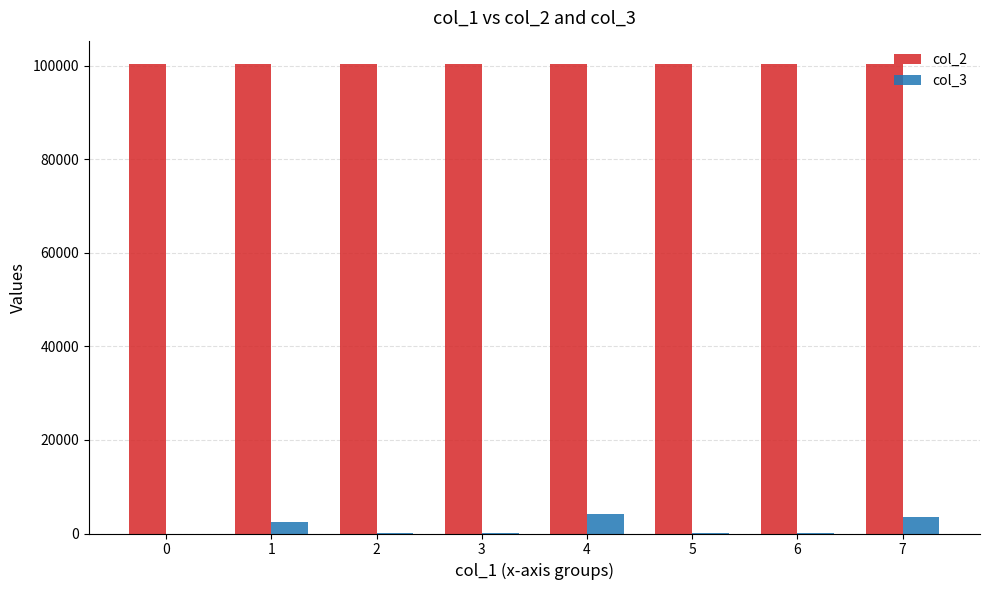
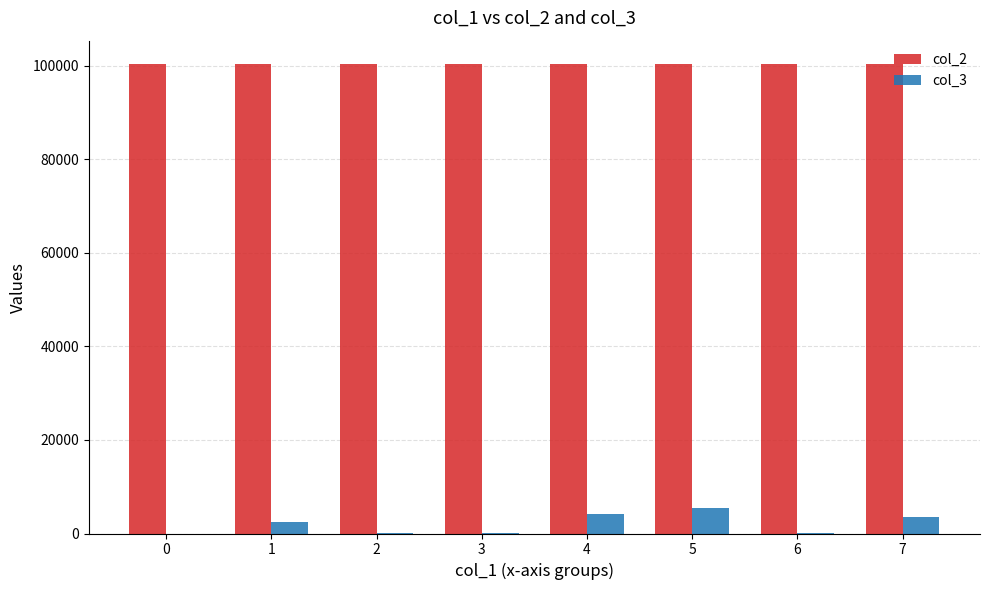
col_3, 5: 0 -> 6000
